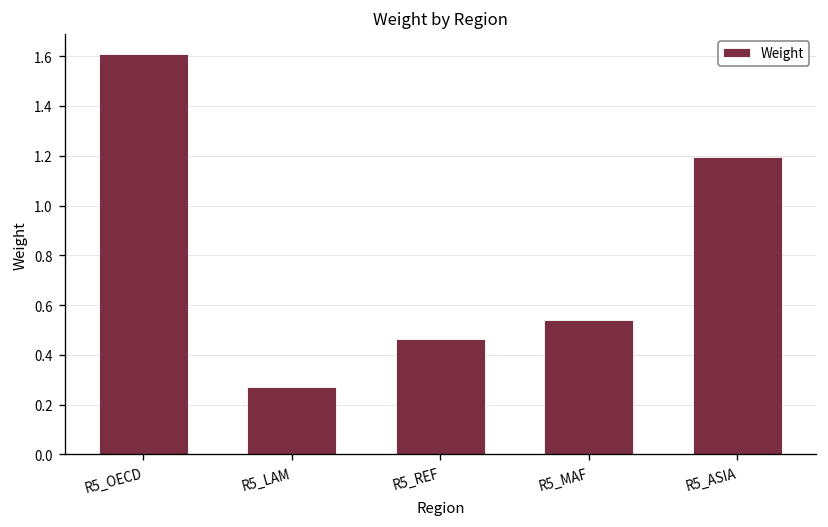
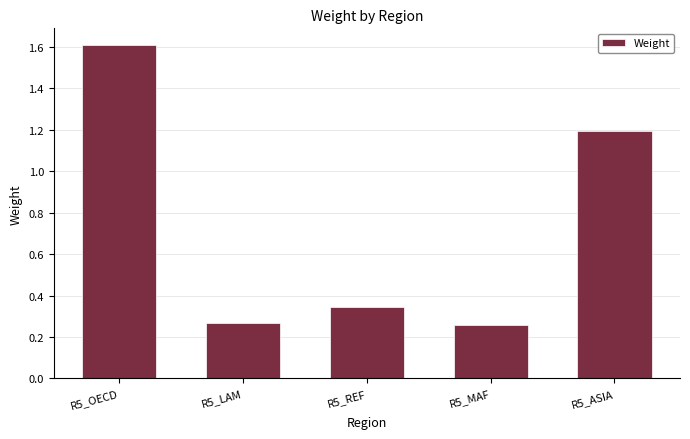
R5_REF: 0.46 -> 0.34
R5_MAF: 0.54 -> 0.26
